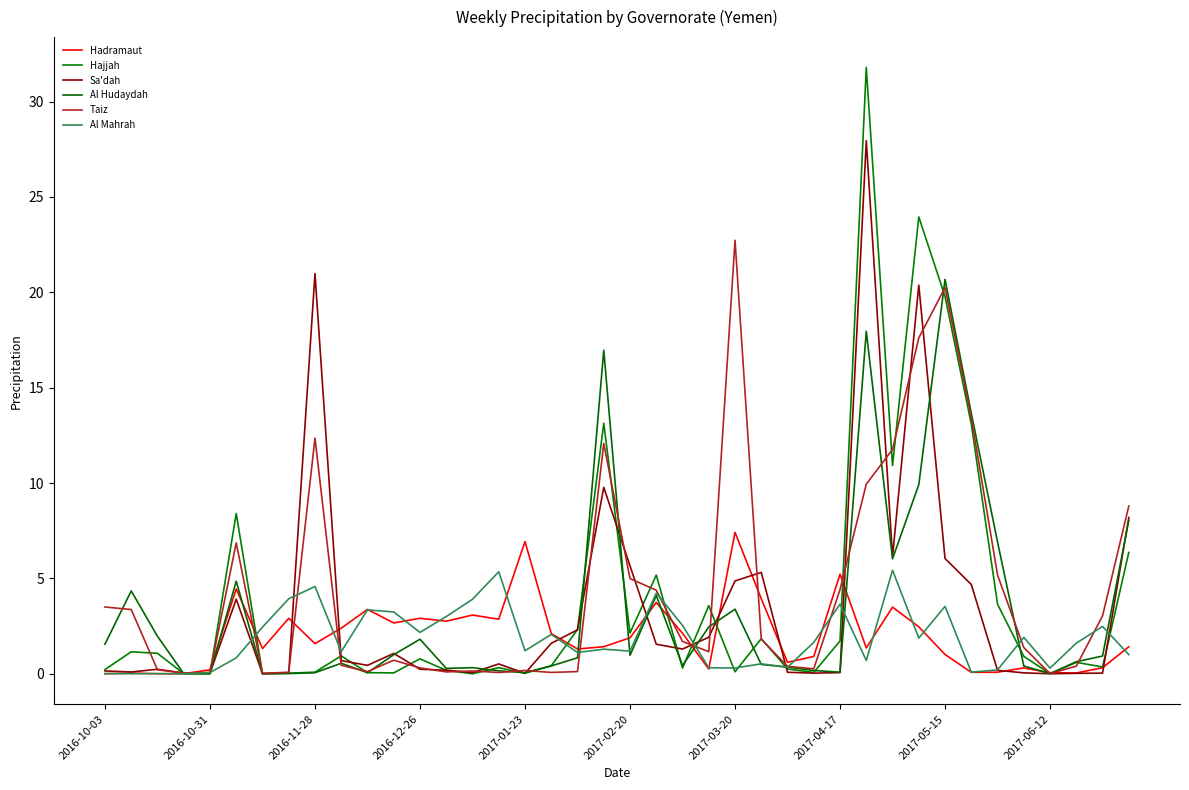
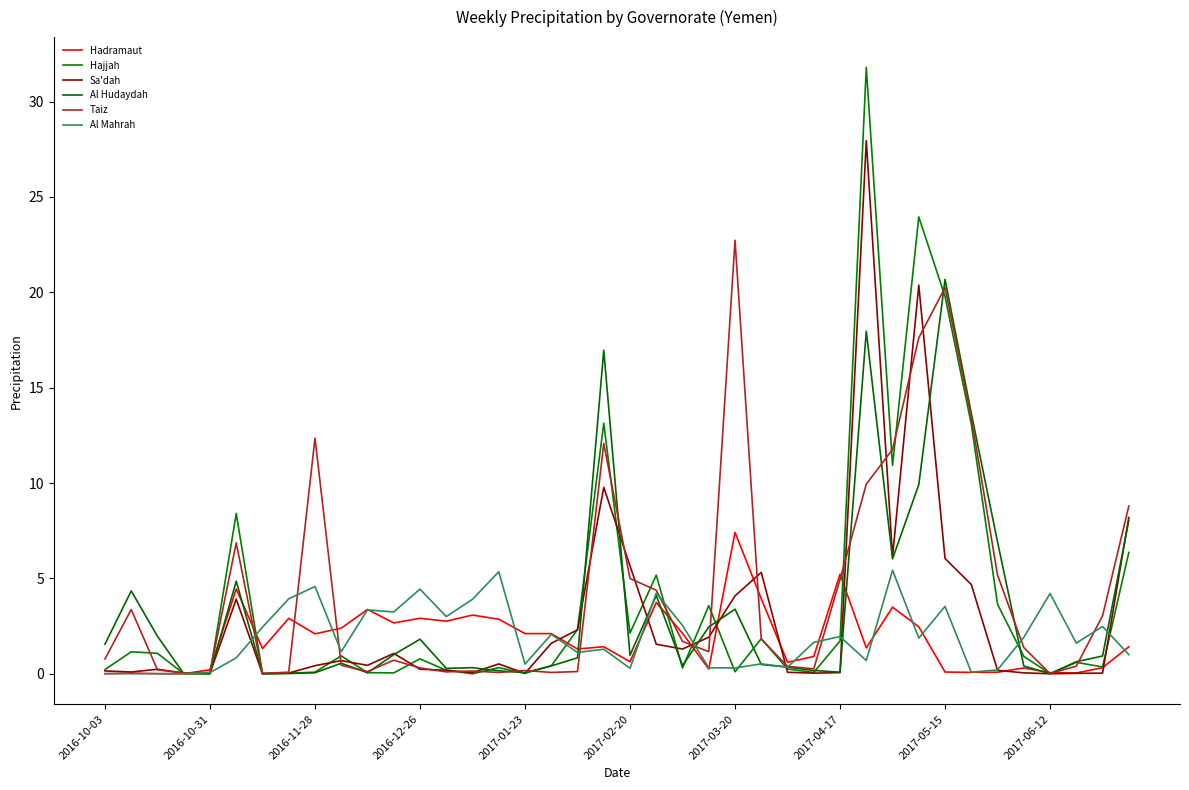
Taiz, 2016-10-03: 3.5 -> 0.8
Hadramaut, 2016-11-28: 1.6 -> 2.1
Sa'dah, 2016-11-28: 21.0 -> 0.4
Al Mahrah, 2016-12-26: 2.2 -> 4.4
Hadramaut, 2017-01-23: 6.9 -> 2.1
Al Mahrah, 2017-01-23: 1.2 -> 0.5
Hadramaut, 2017-02-20: 1.9 -> 0.6
Al Mahrah, 2017-02-20: 1.2 -> 0.3
Sa'dah, 2017-03-20: 4.9 -> 4.1
Taiz, 2017-04-17: 4.4 -> 4.9
Al Mahrah, 2017-04-17: 3.7 -> 1.9
Hadramaut, 2017-05-15: 1.0 -> 0.1
Al Mahrah, 2017-06-12: 0.3 -> 4.2
